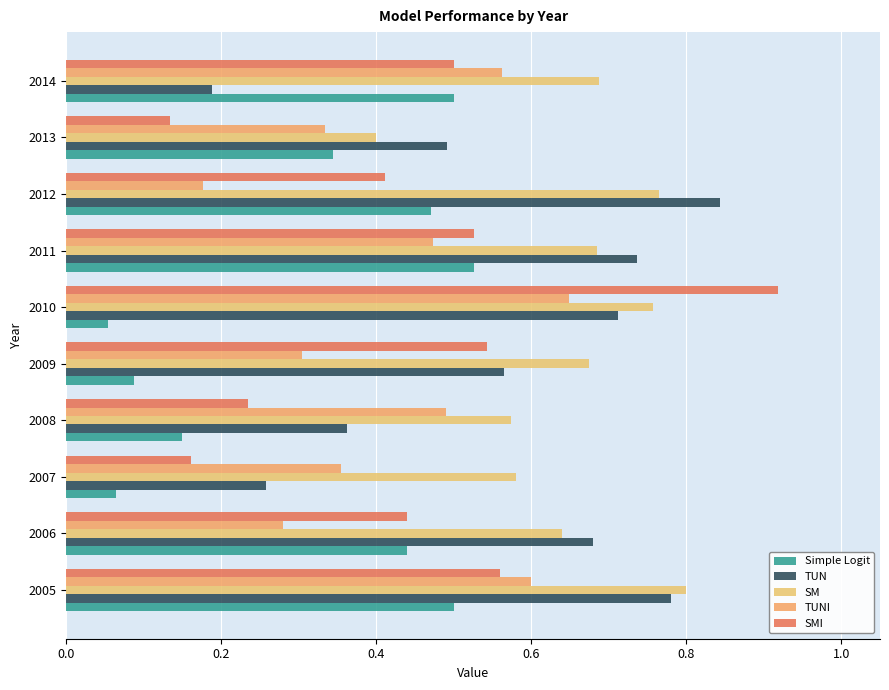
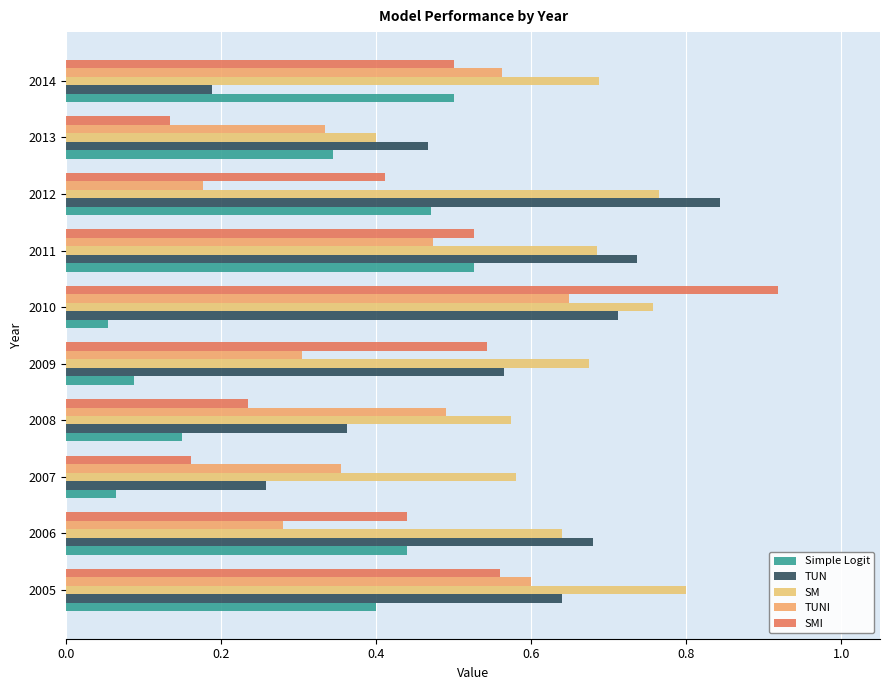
TUN, 2013: 0.49 -> 0.47
TUN, 2005: 0.78 -> 0.64
Simple Logit, 2005: 0.5 -> 0.4
